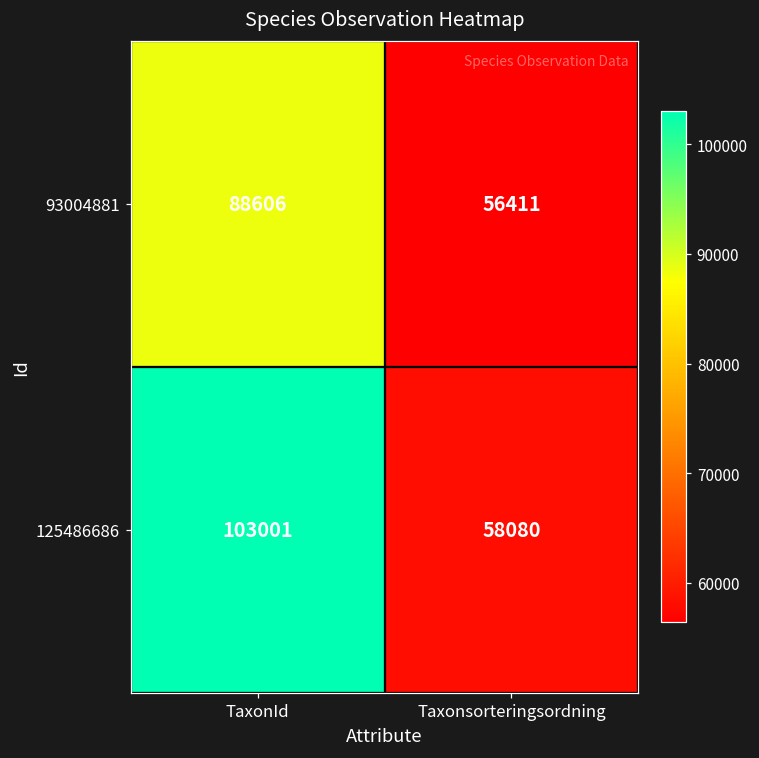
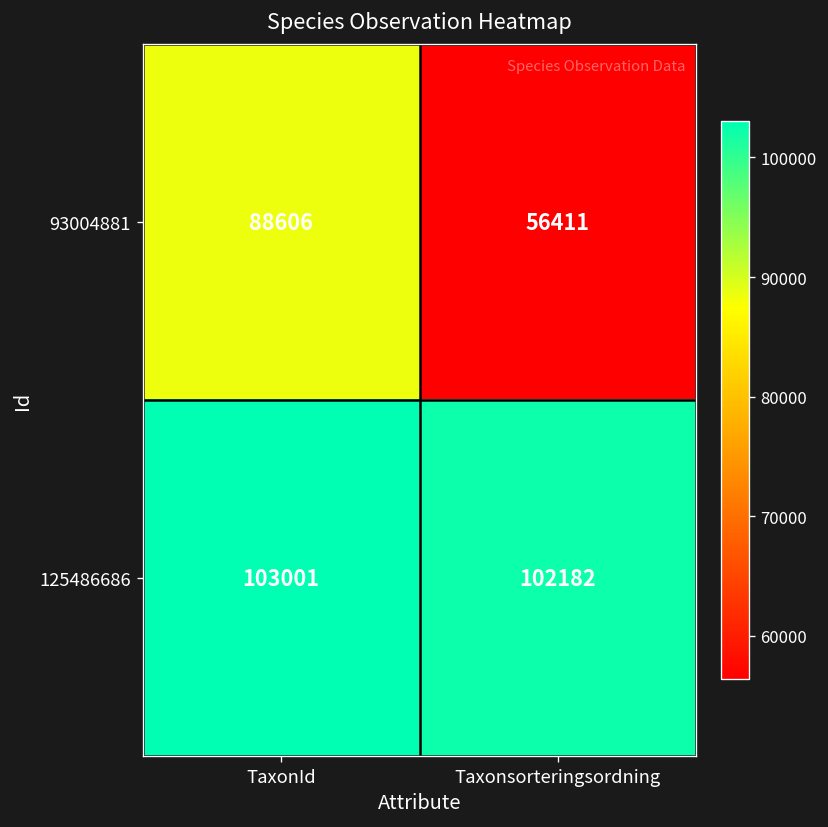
125486686, Taxonsorteringsordning: 58080 -> 102182
